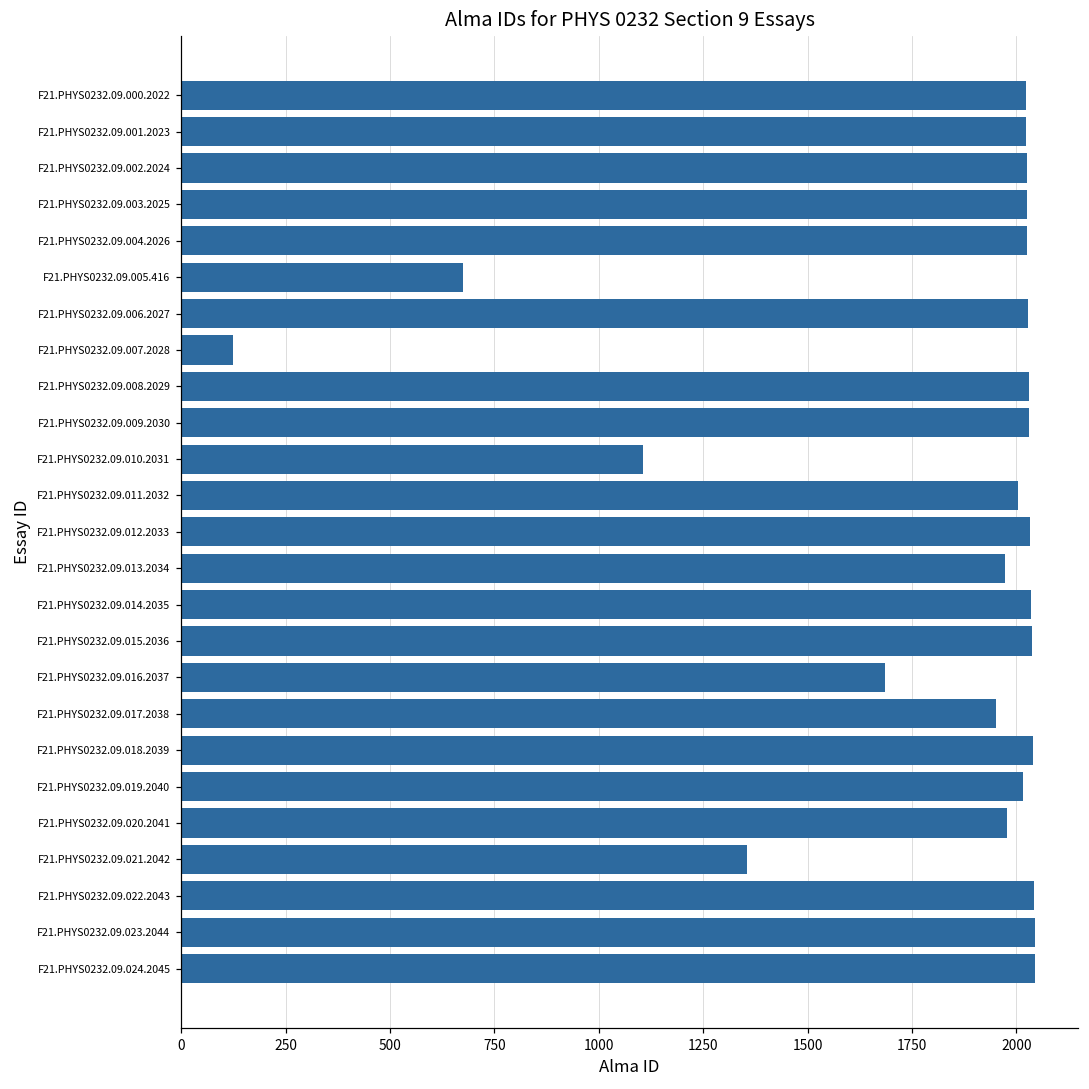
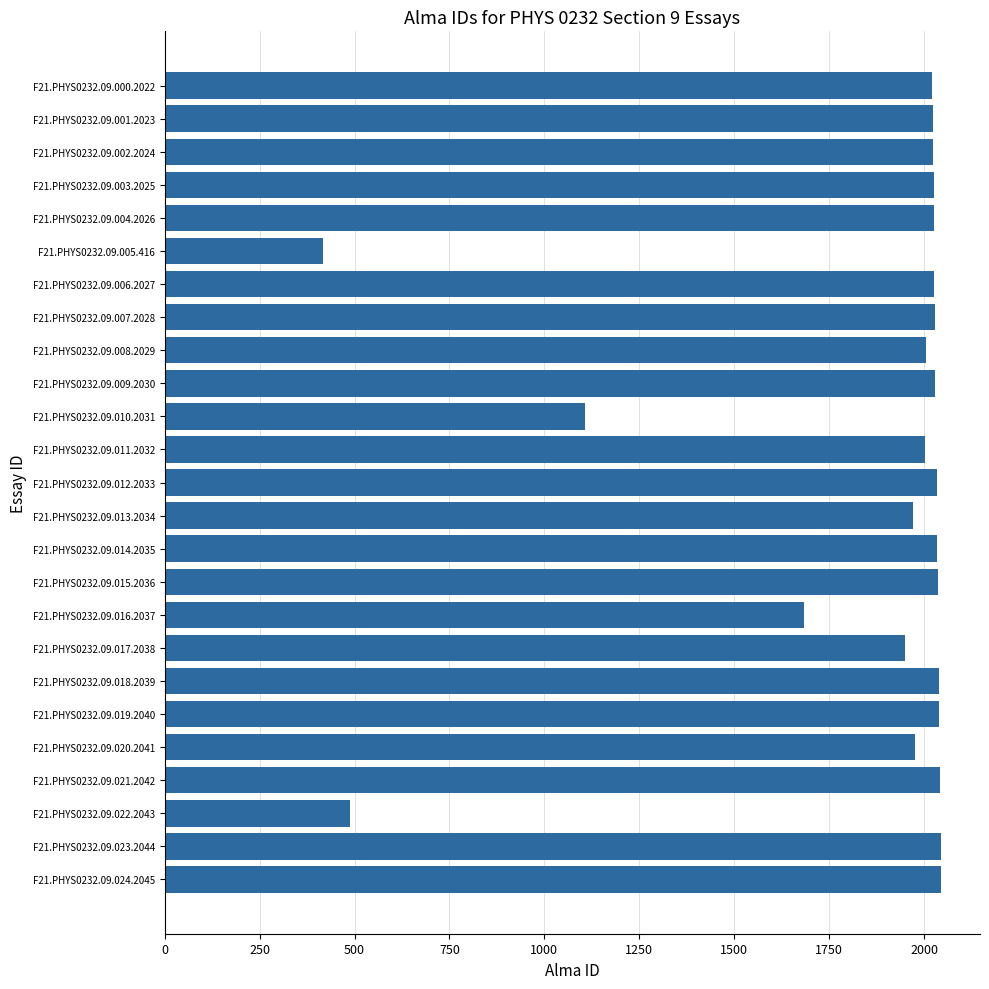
F21.PHYS0232.09.005.416: 680 -> 420
F21.PHYS0232.09.007.2028: 120 -> 2030
F21.PHYS0232.09.008.2029: 2030 -> 2010
F21.PHYS0232.09.019.2040: 2020 -> 2040
F21.PHYS0232.09.021.2042: 1360 -> 2040
F21.PHYS0232.09.022.2043: 2040 -> 490
